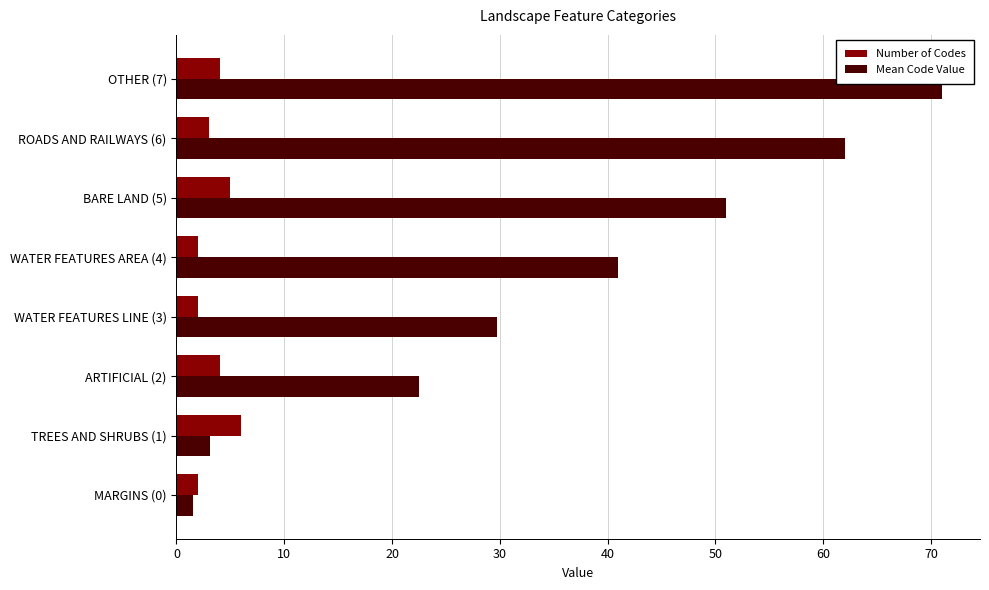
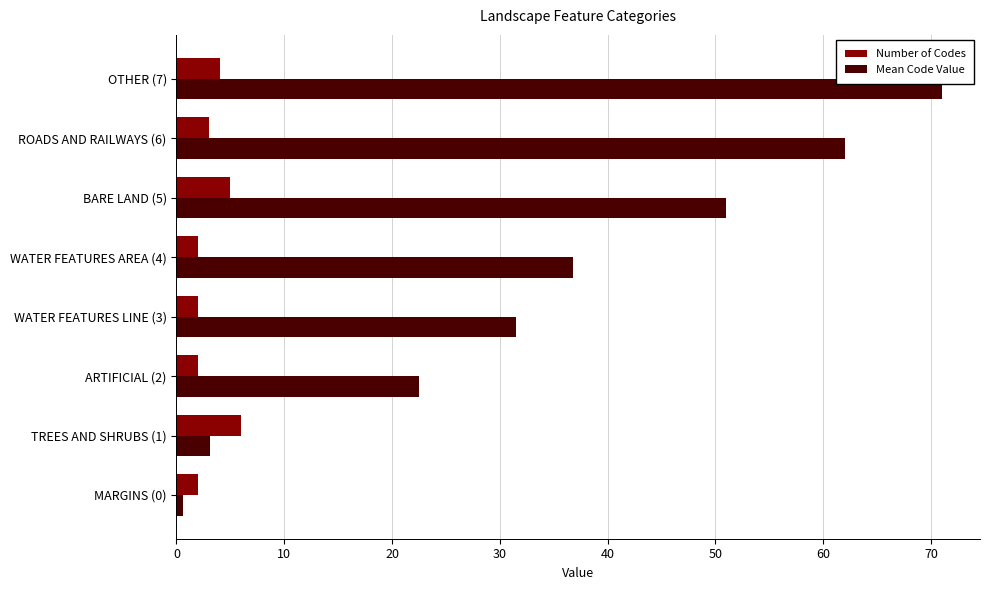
Mean Code Value, WATER FEATURES AREA (4): 41.0 -> 36.8
Mean Code Value, WATER FEATURES LINE (3): 29.7 -> 31.5
Number of Codes, ARTIFICIAL (2): 4 -> 2
Mean Code Value, MARGINS (0): 1.5 -> 0.6
